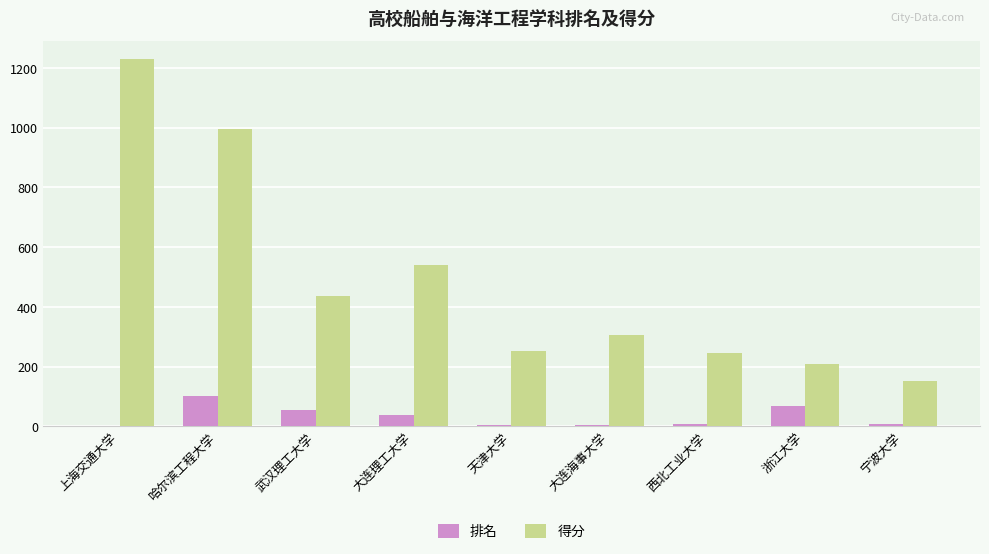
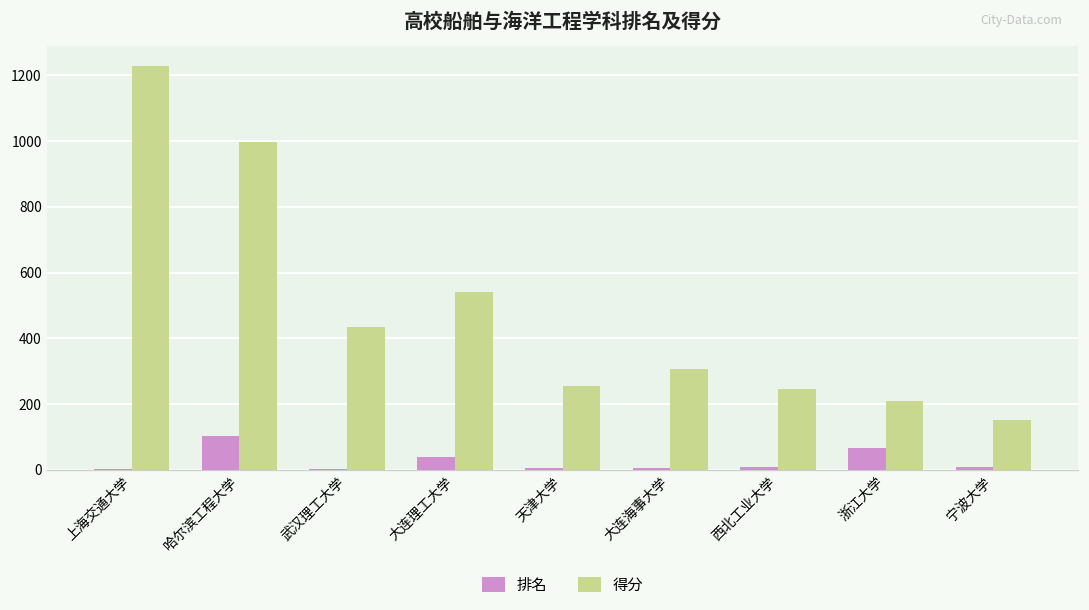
排名, 武汉理工大学: 60 -> 0
